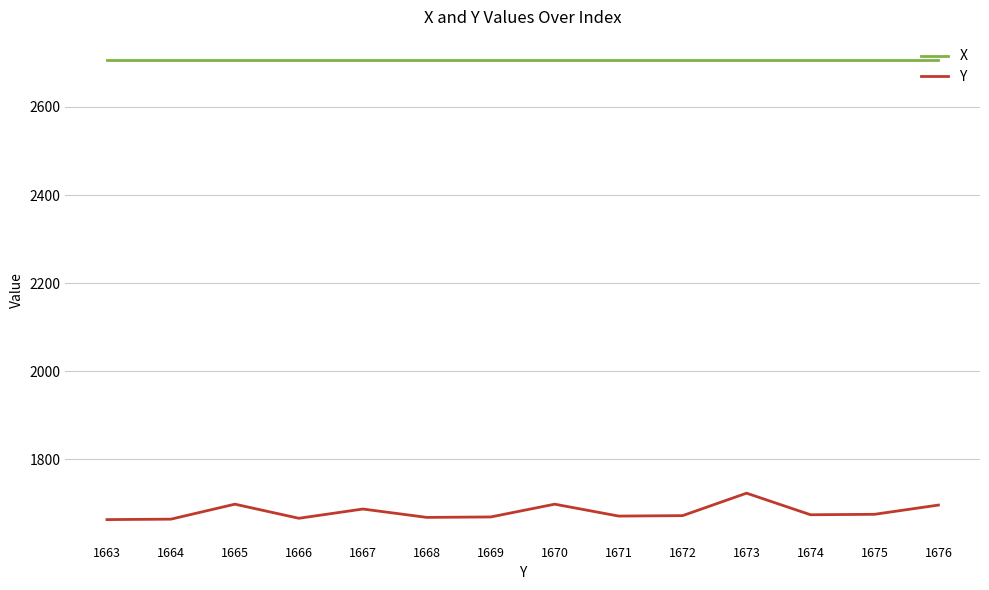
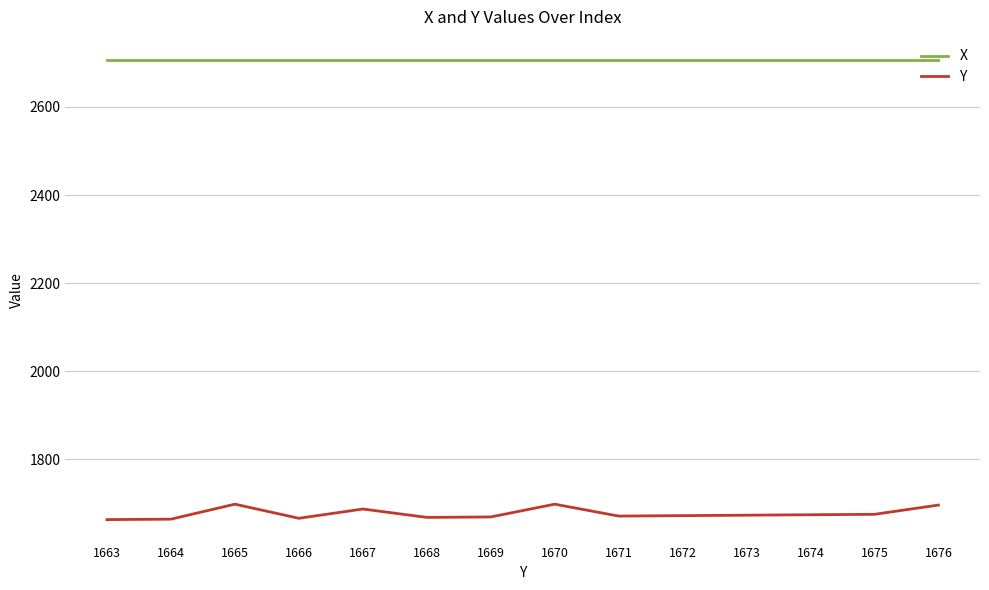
Y, 1673: 1720 -> 1670
